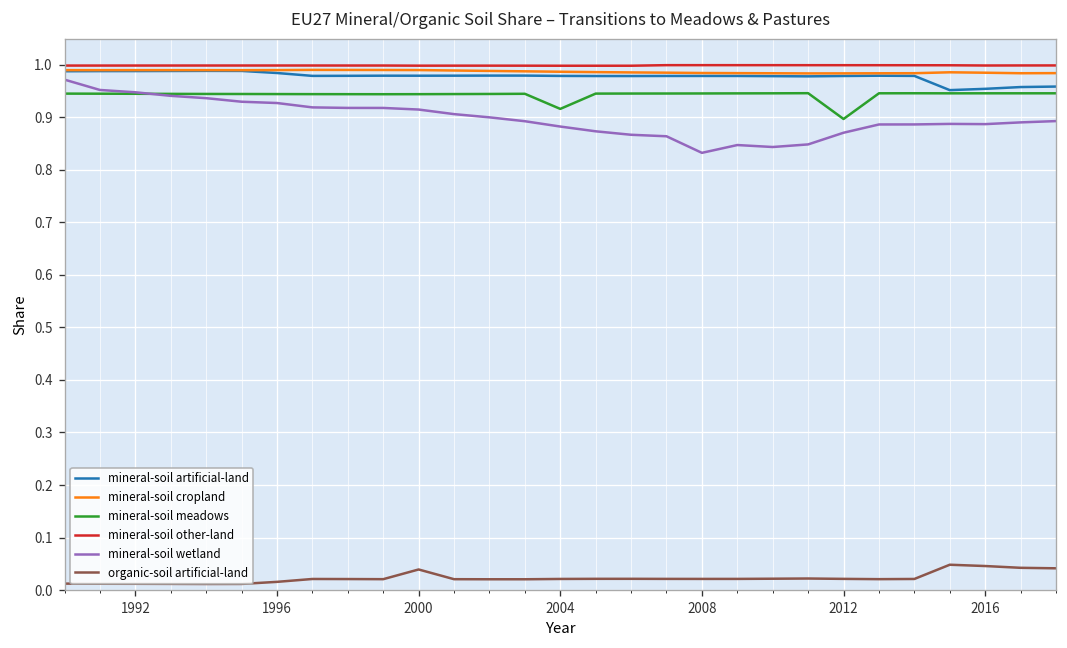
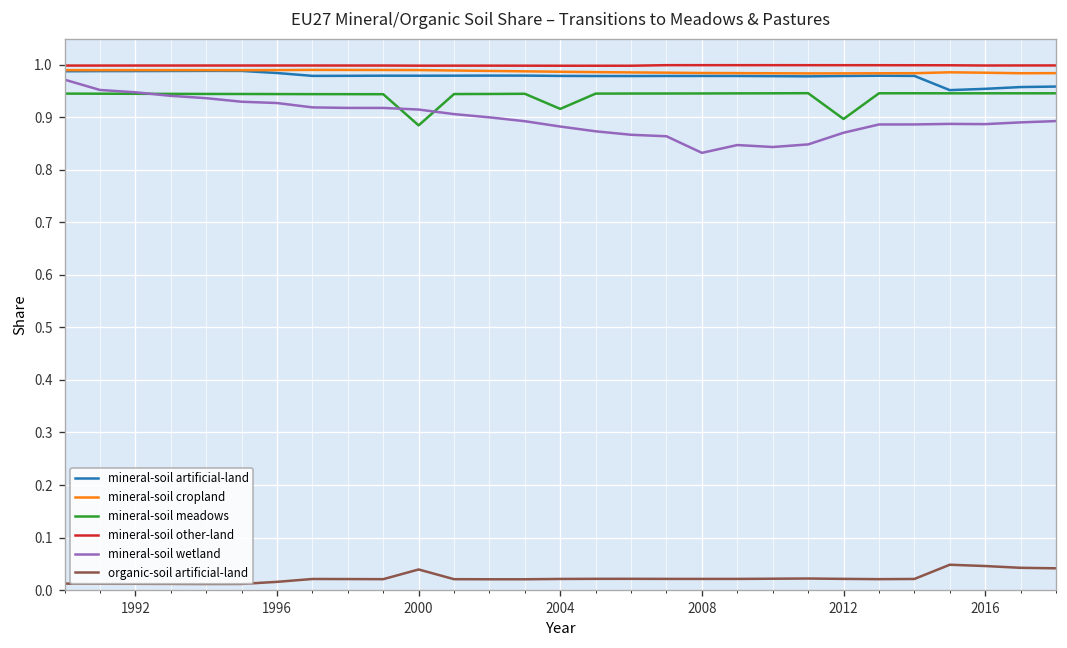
mineral-soil meadows, 2000: 0.94 -> 0.88
